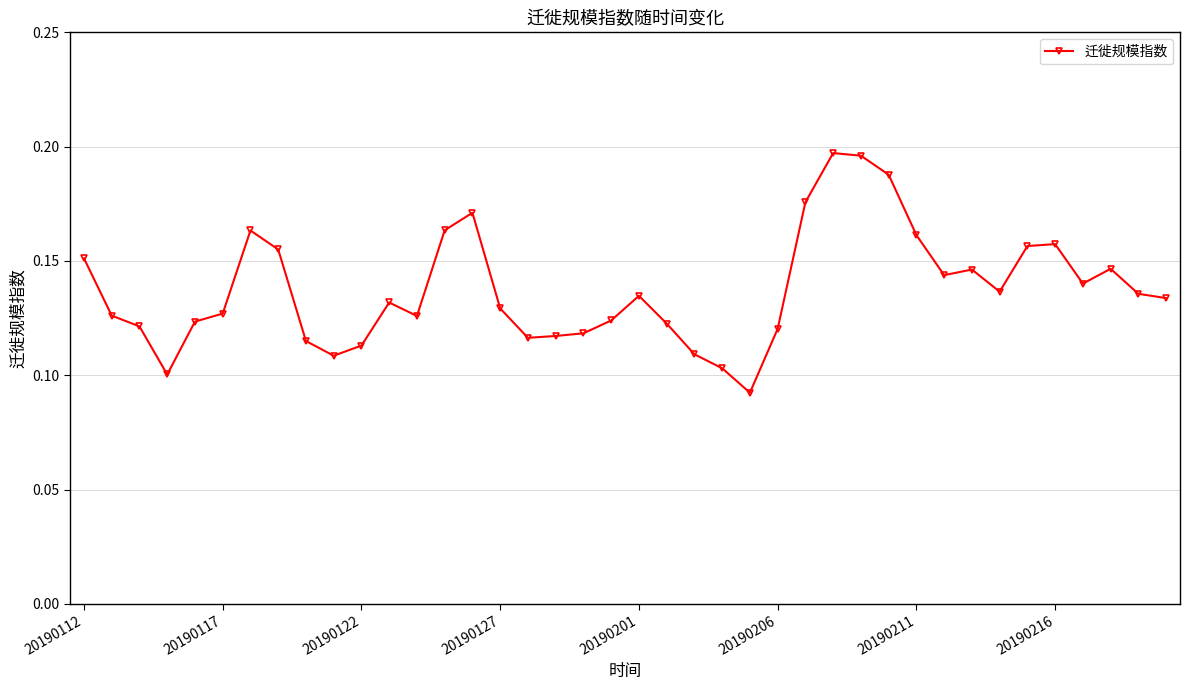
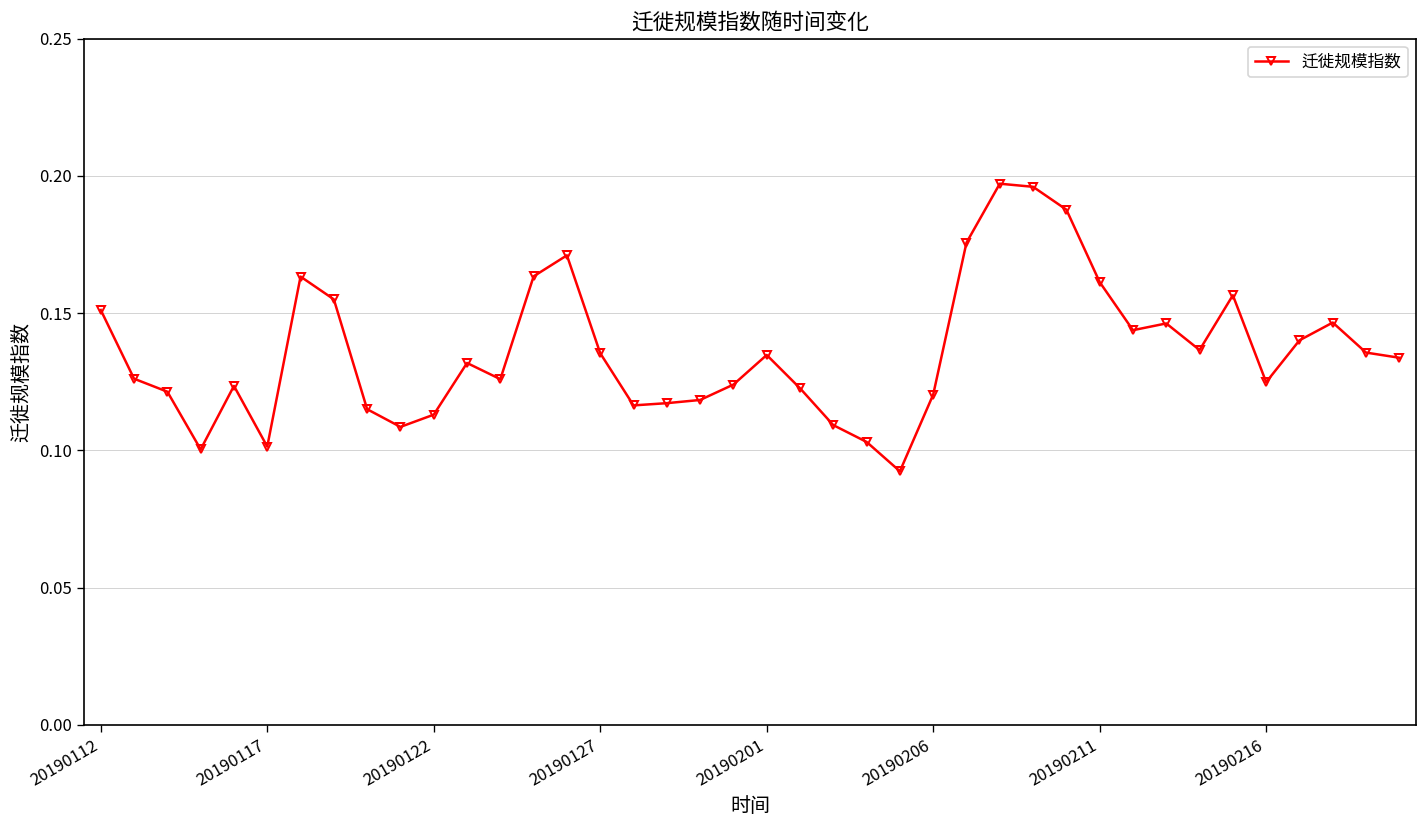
20190117: 0.127 -> 0.101
20190127: 0.129 -> 0.135
20190216: 0.157 -> 0.125
